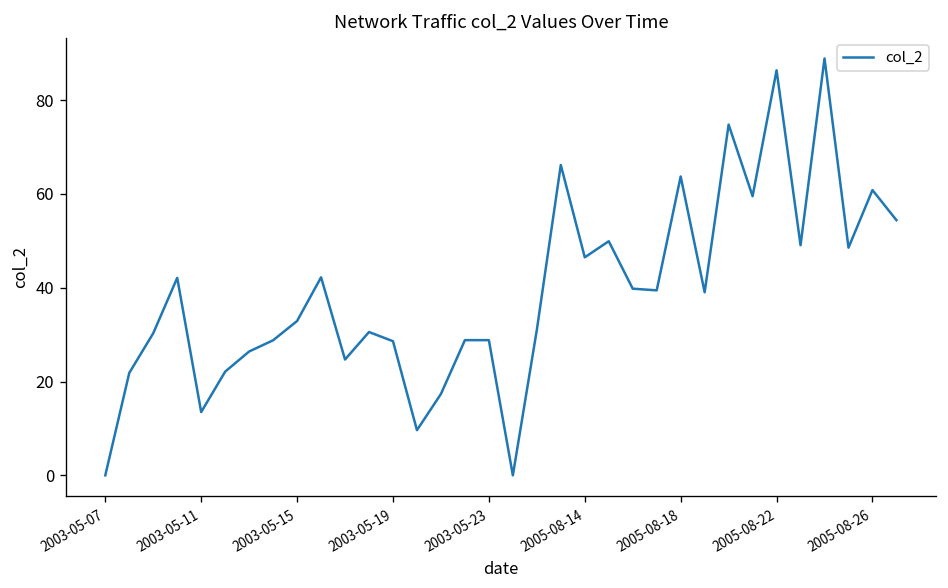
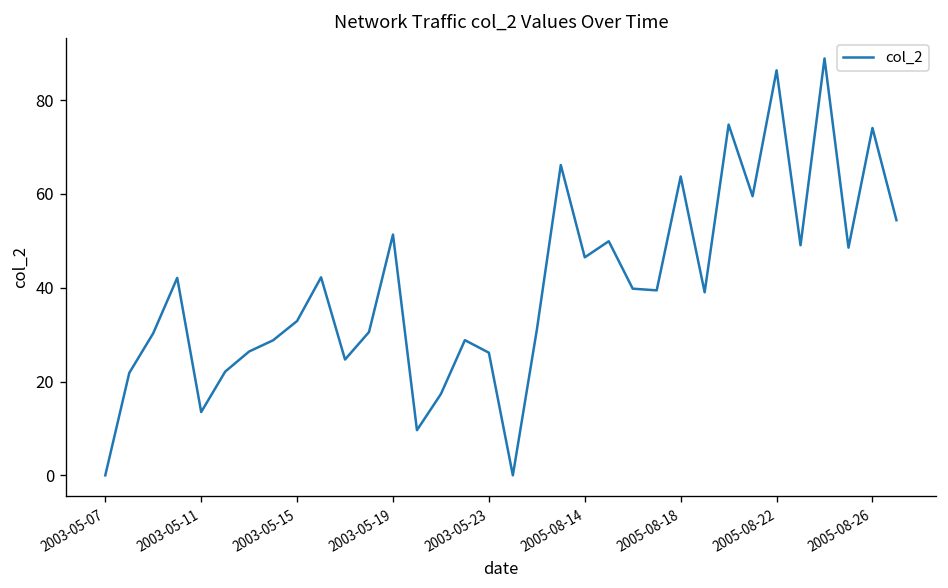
2003-05-19: 29 -> 51
2003-05-23: 29 -> 26
2005-08-26: 61 -> 74
